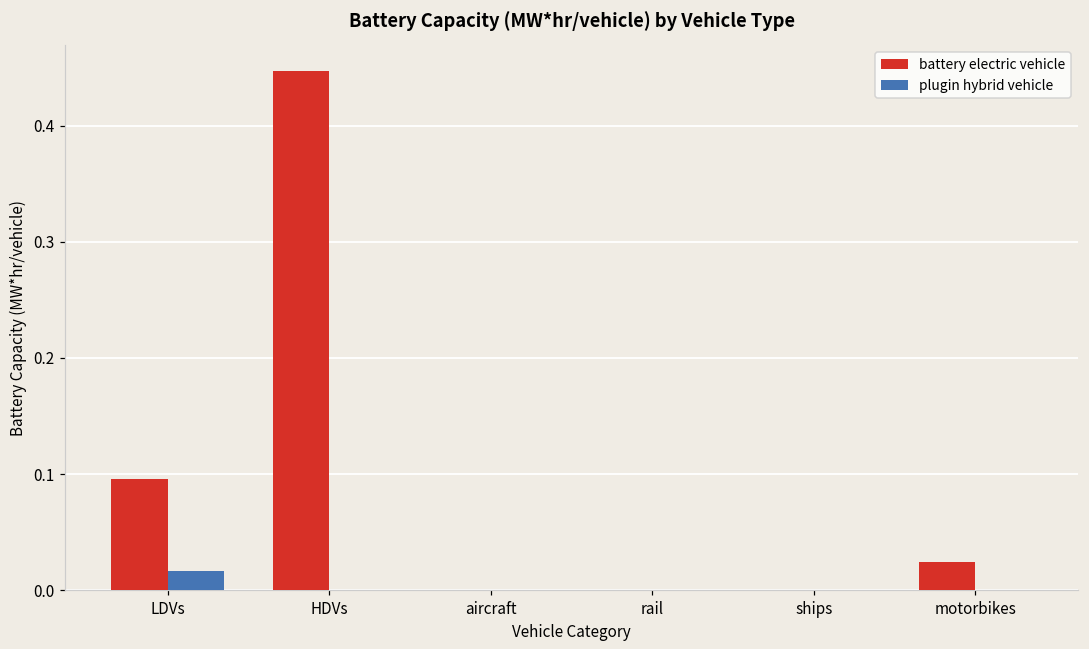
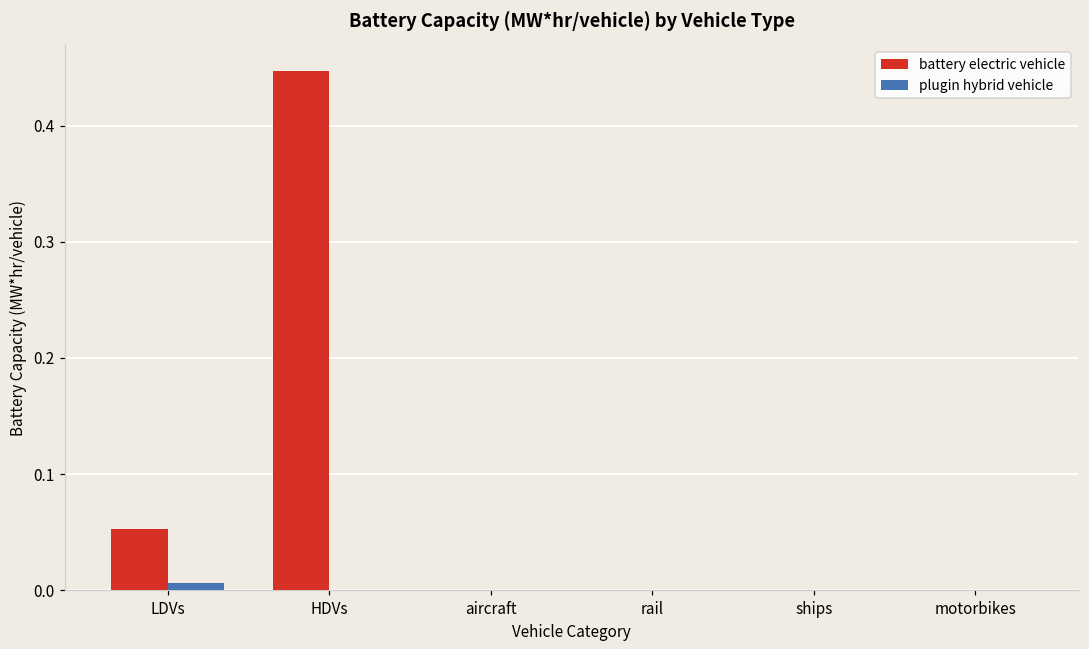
battery electric vehicle, LDVs: 0.096 -> 0.053
plugin hybrid vehicle, LDVs: 0.017 -> 0.007
battery electric vehicle, motorbikes: 0.024 -> 0.001
